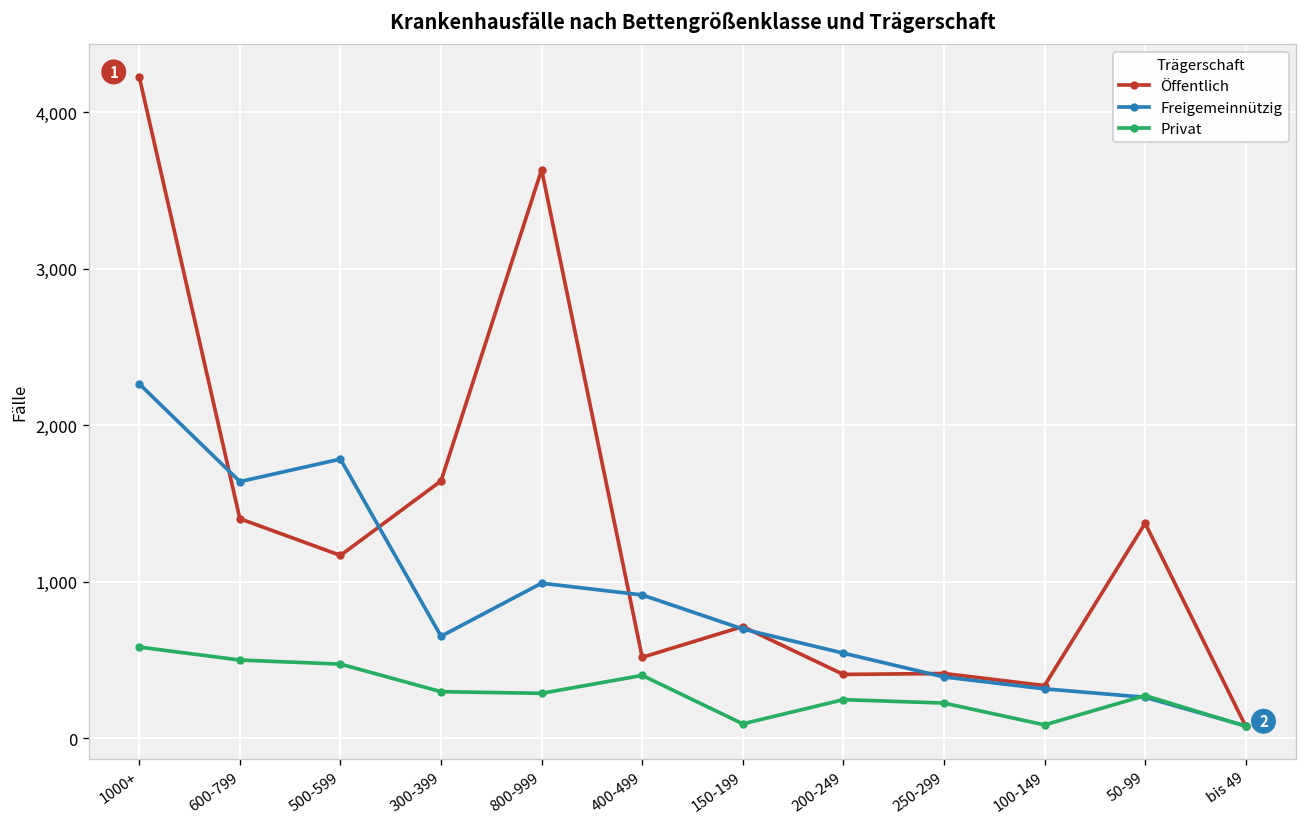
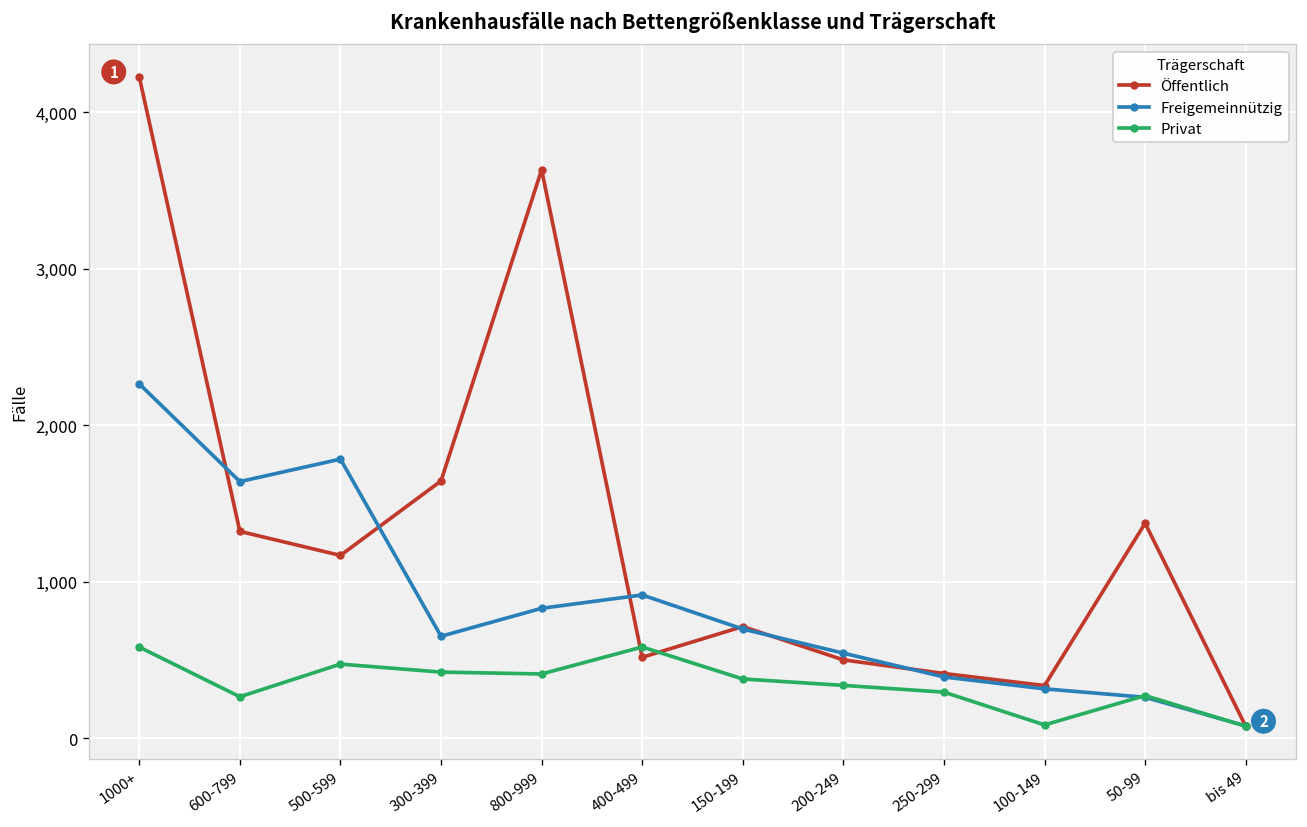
Öffentlich, 600-799: 1,400 -> 1,320
Privat, 600-799: 500 -> 270
Privat, 300-399: 300 -> 420
Freigemeinnützig, 800-999: 990 -> 830
Privat, 800-999: 290 -> 410
Privat, 400-499: 400 -> 580
Privat, 150-199: 90 -> 380
Öffentlich, 200-249: 410 -> 500
Privat, 200-249: 250 -> 340
Privat, 250-299: 230 -> 300
